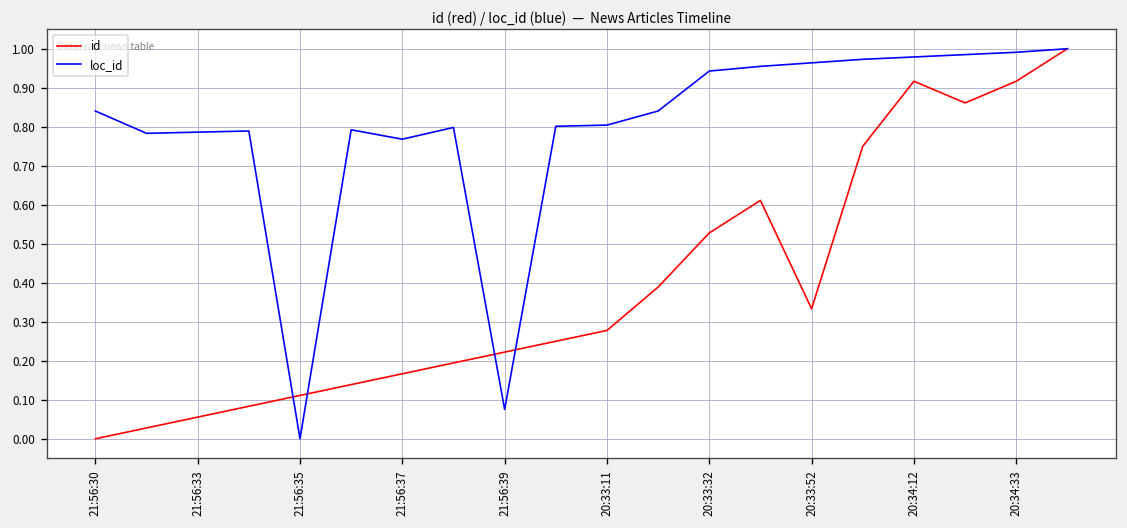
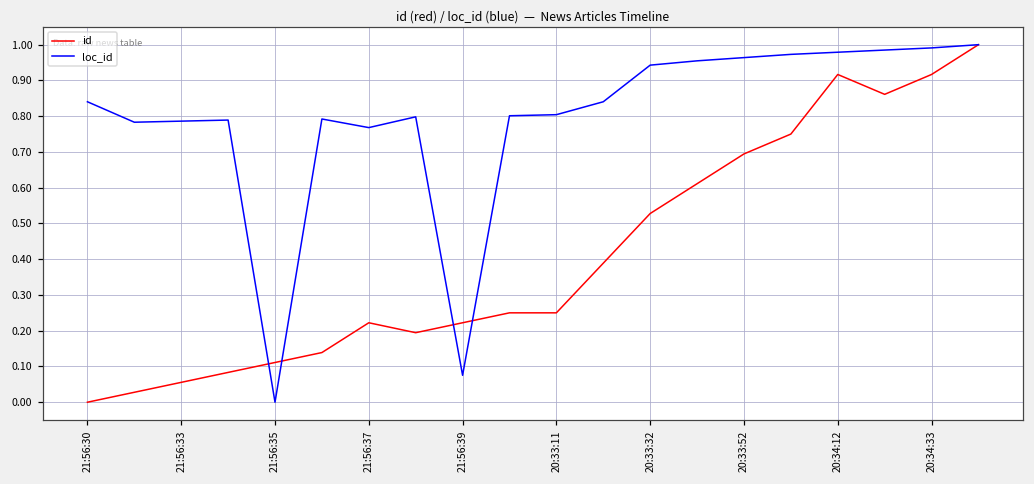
id, 21:56:37: 0.17 -> 0.22
id, 20:33:11: 0.28 -> 0.25
id, 20:33:52: 0.33 -> 0.69
